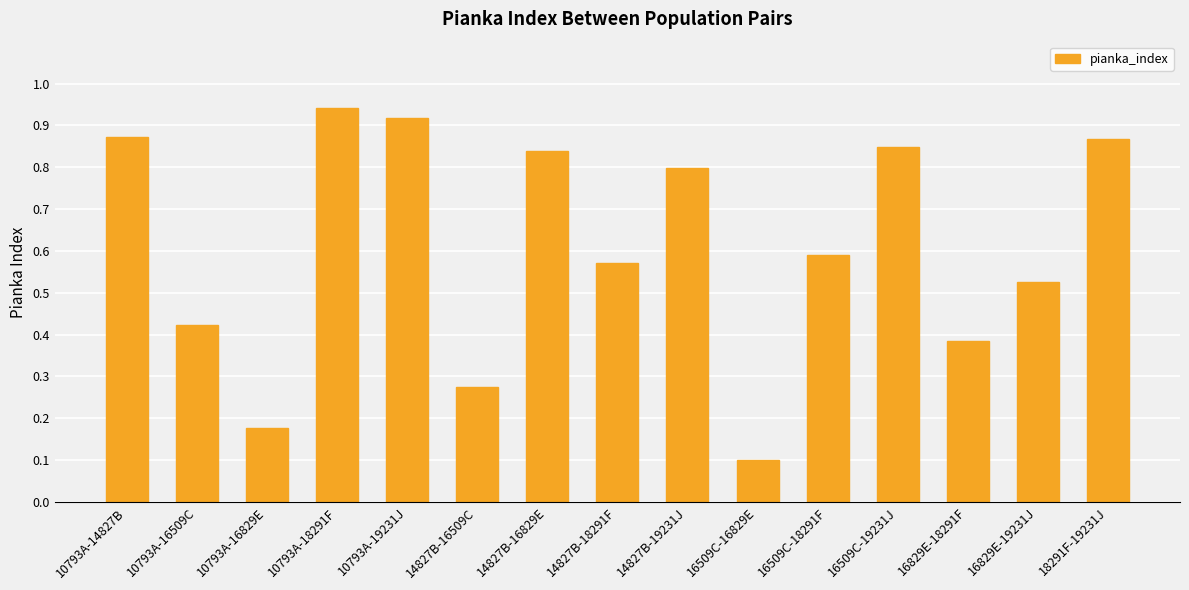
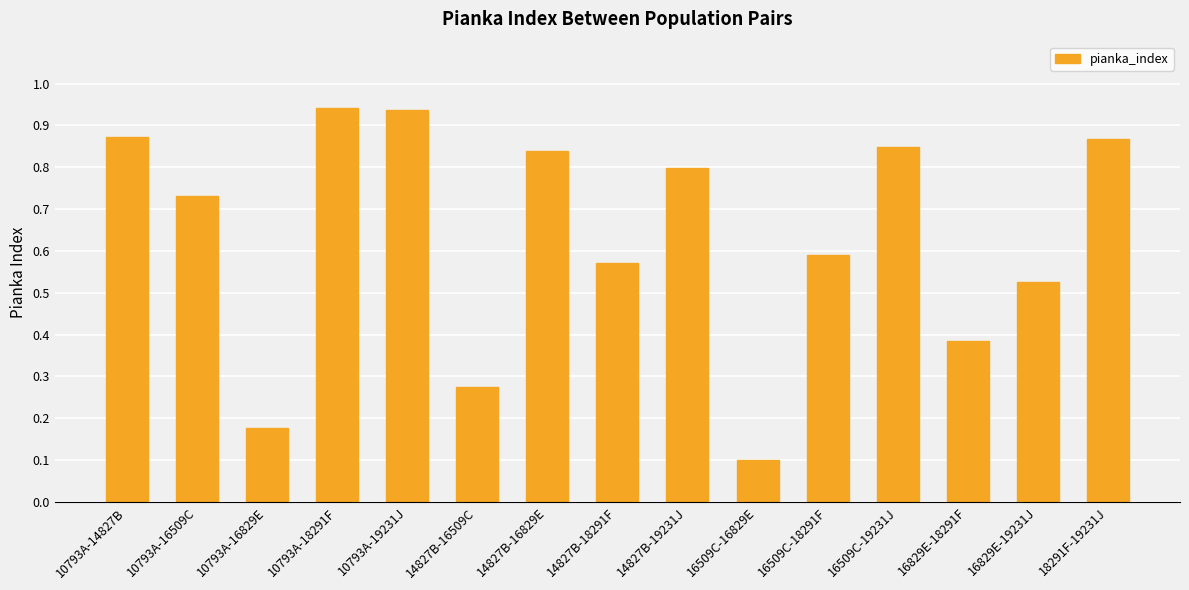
10793A-16509C: 0.42 -> 0.73
10793A-19231J: 0.92 -> 0.94
